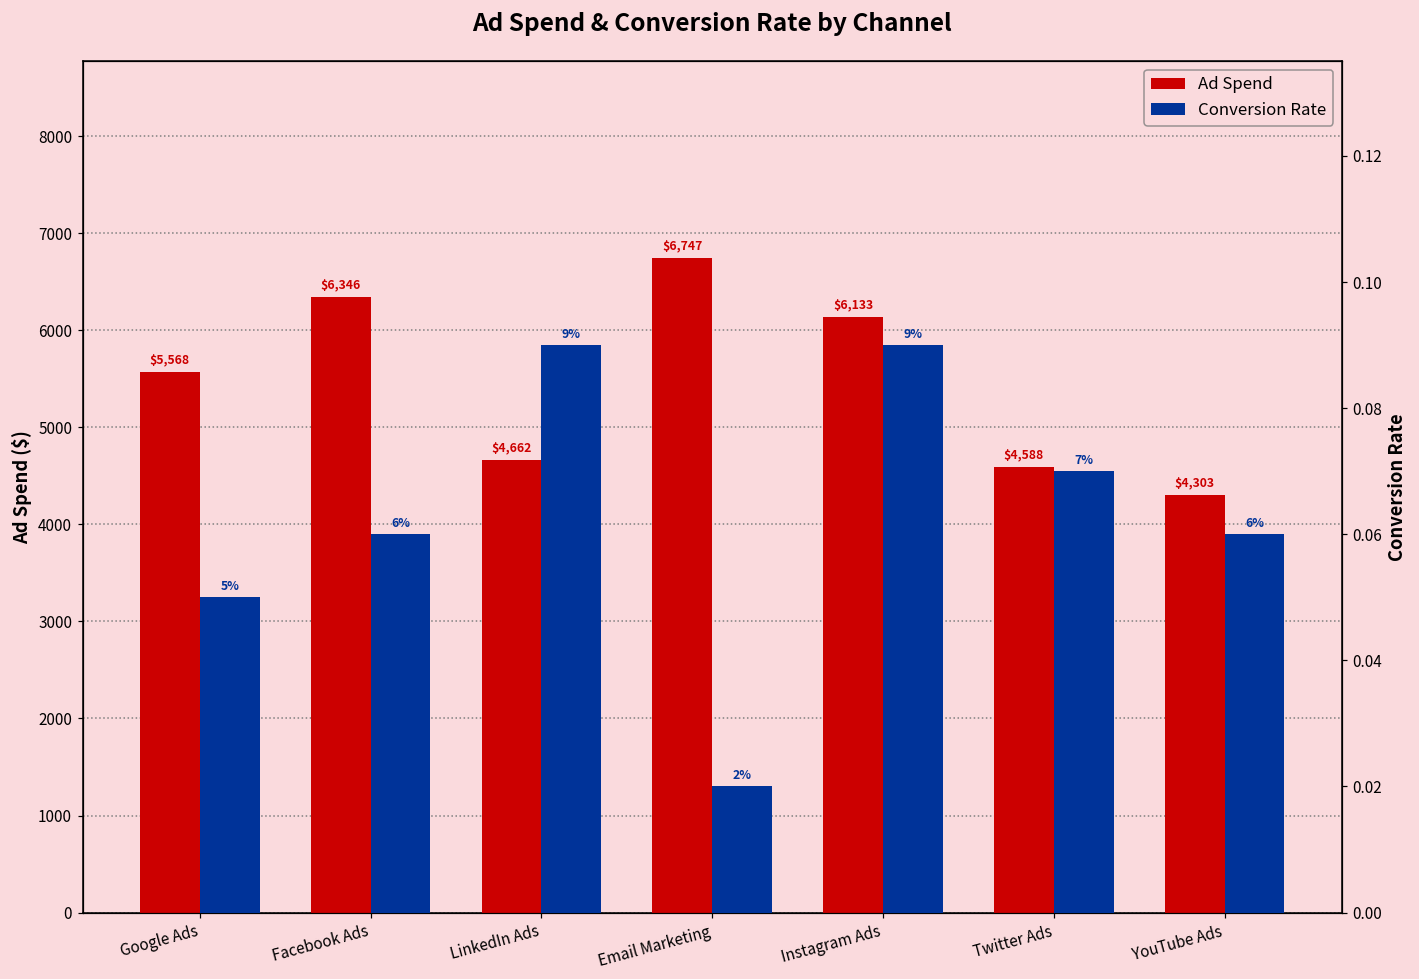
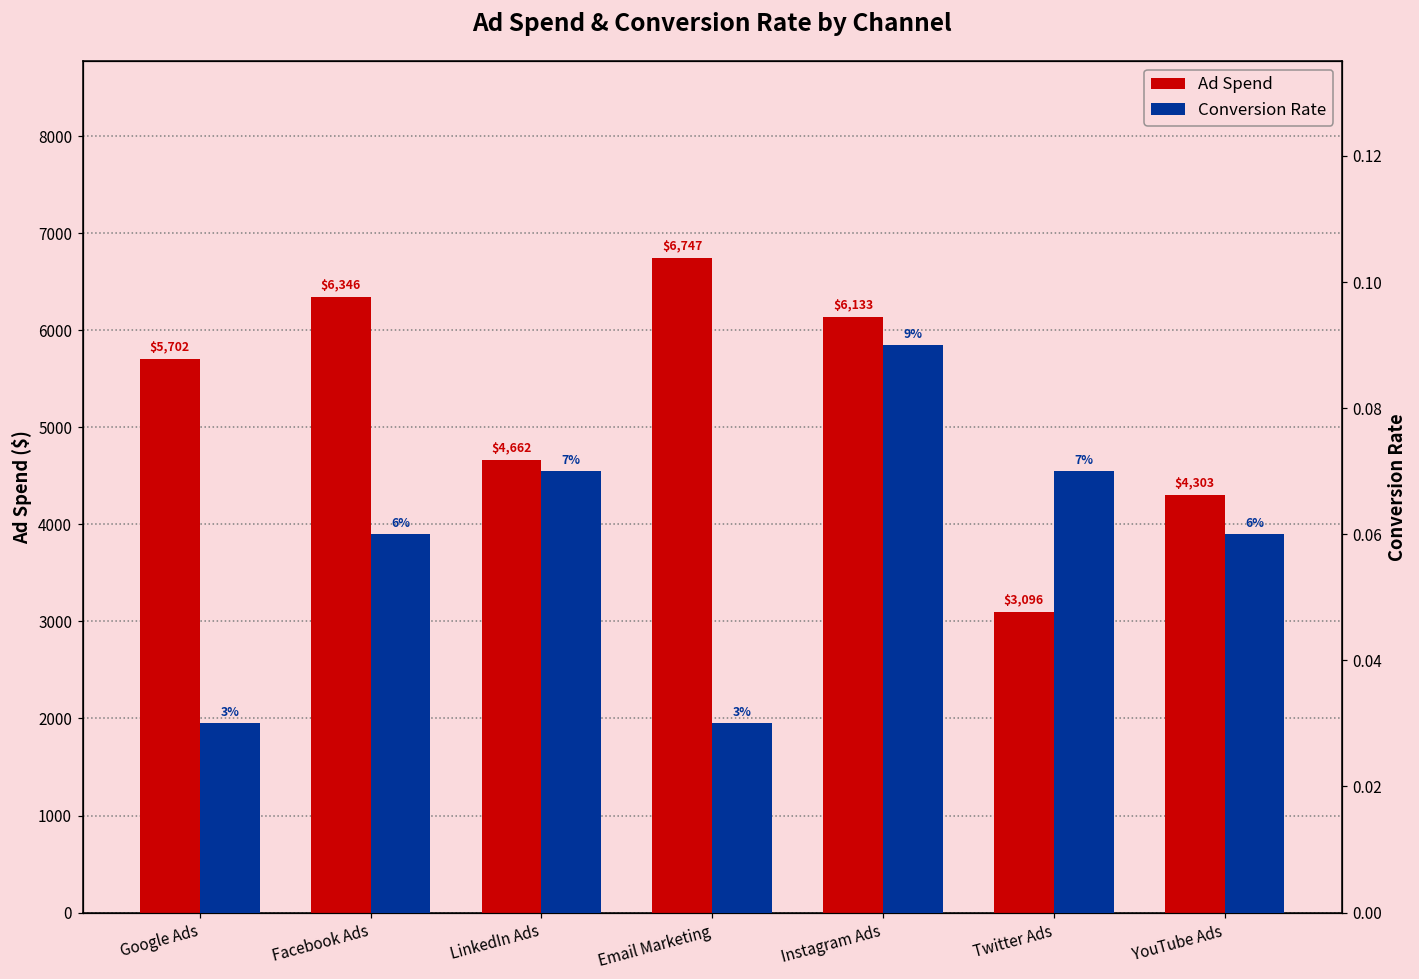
Ad Spend, Google Ads: $5,568 -> $5,702
Ad Spend, Twitter Ads: $4,588 -> $3,096
Conversion Rate, Google Ads: 5% -> 3%
Conversion Rate, LinkedIn Ads: 9% -> 7%
Conversion Rate, Email Marketing: 2% -> 3%
